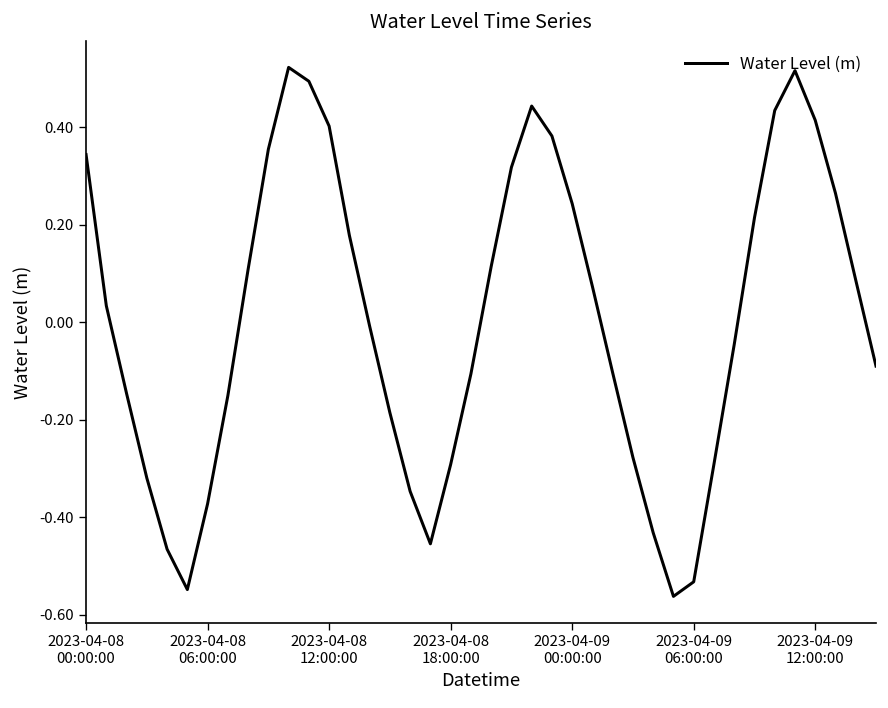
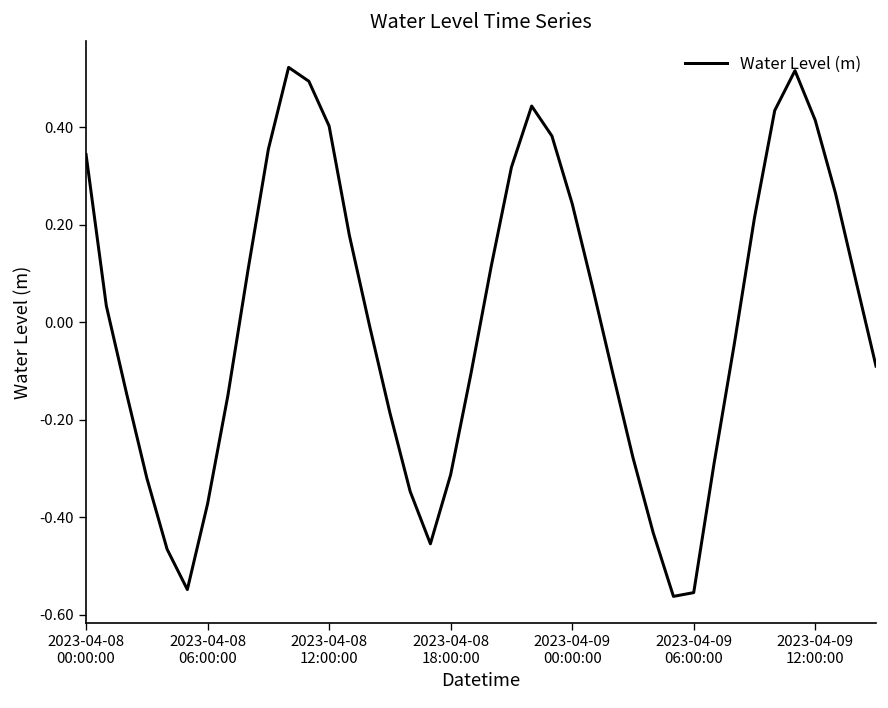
2023-04-08 18:00:00: -0.29 -> -0.31
2023-04-09 06:00:00: -0.53 -> -0.55
